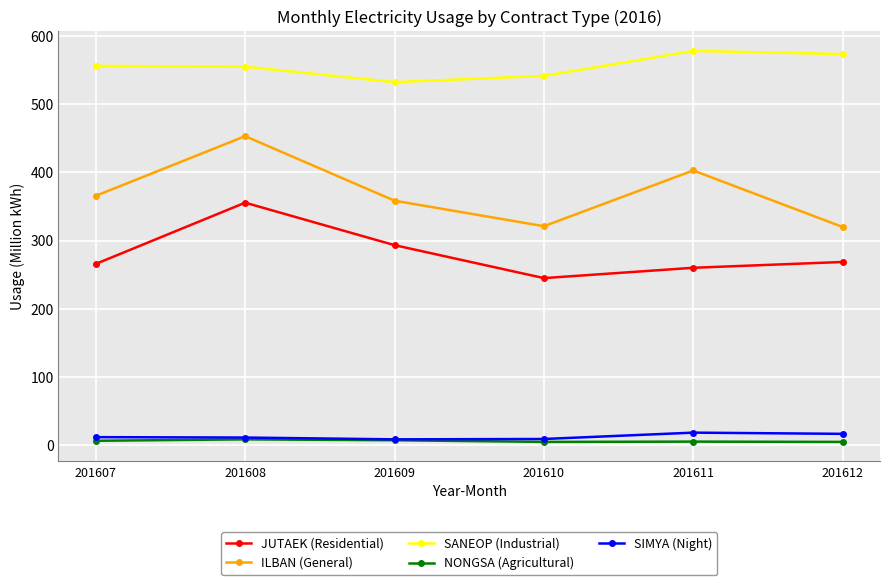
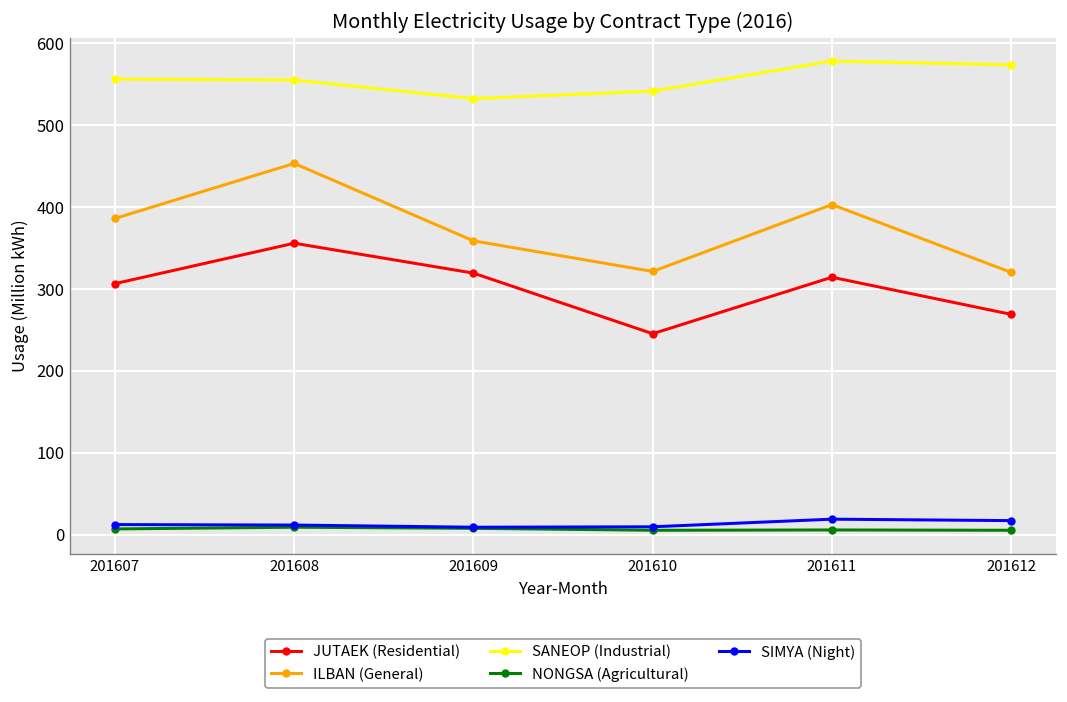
JUTAEK (Residential), 201607: 270 -> 310
ILBAN (General), 201607: 370 -> 390
JUTAEK (Residential), 201609: 290 -> 320
JUTAEK (Residential), 201611: 260 -> 310
